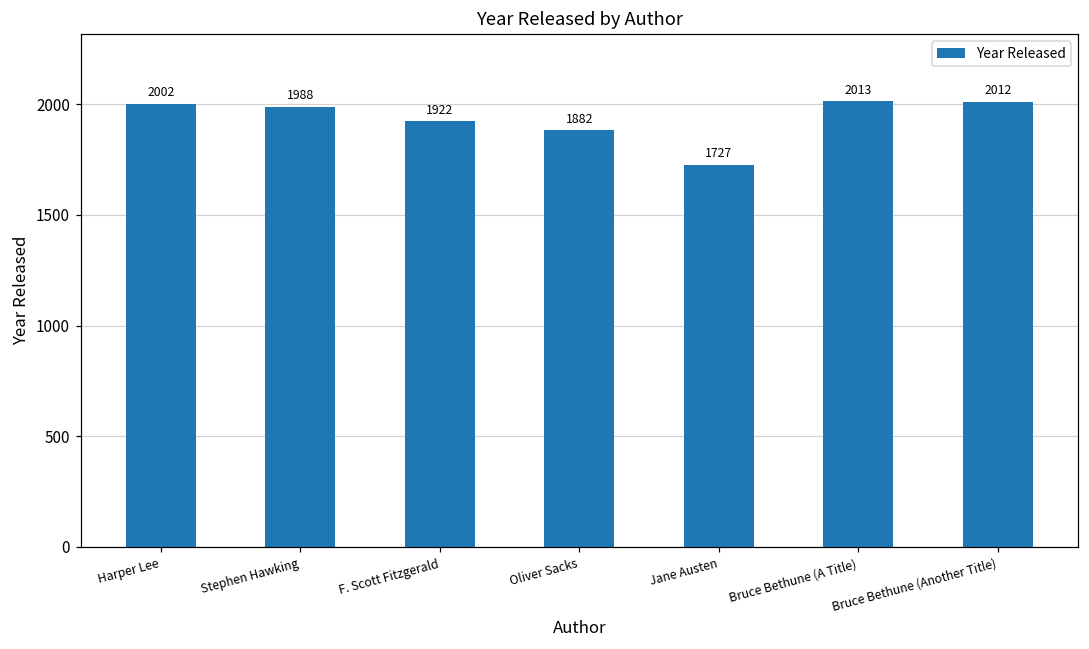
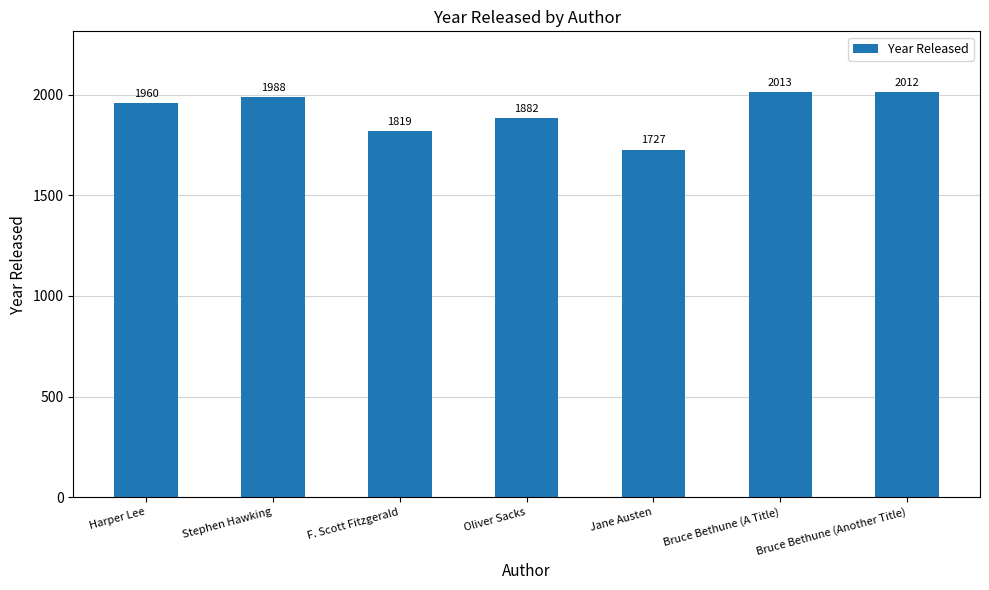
Harper Lee: 2002 -> 1960
F. Scott Fitzgerald: 1922 -> 1819
